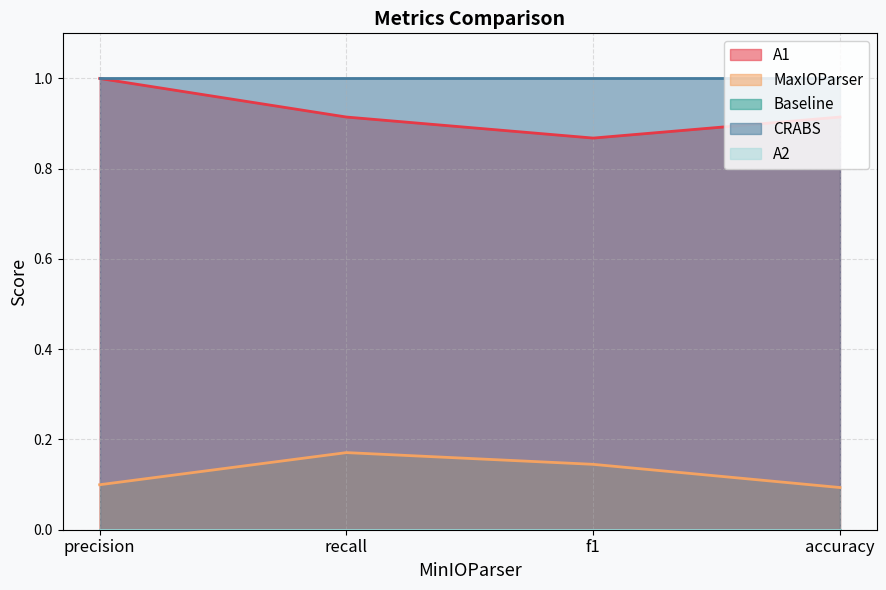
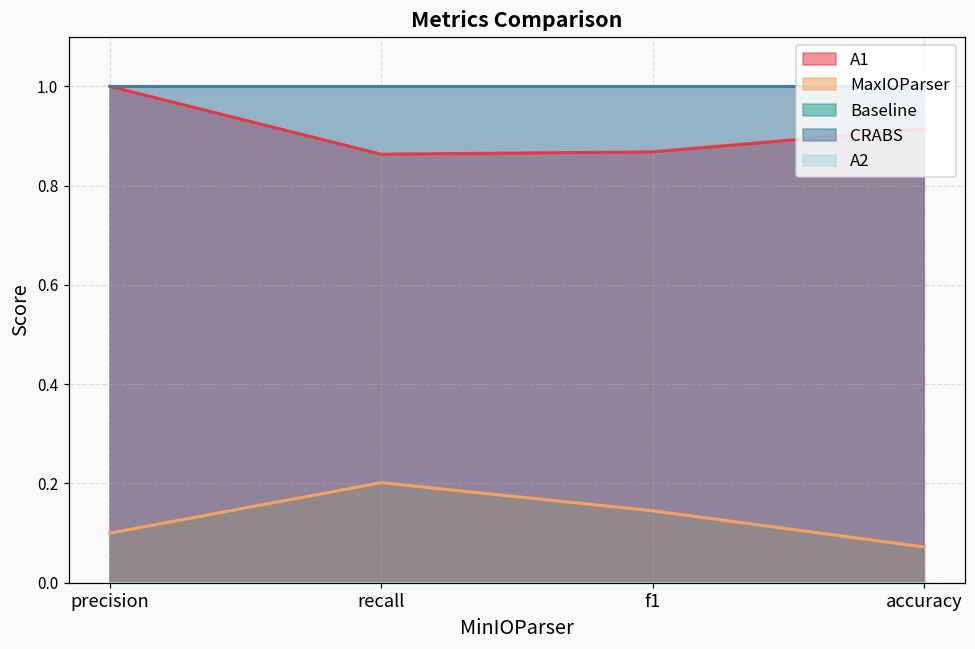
A1, recall: 0.91 -> 0.86
MaxIOParser, recall: 0.17 -> 0.20
MaxIOParser, accuracy: 0.09 -> 0.07
